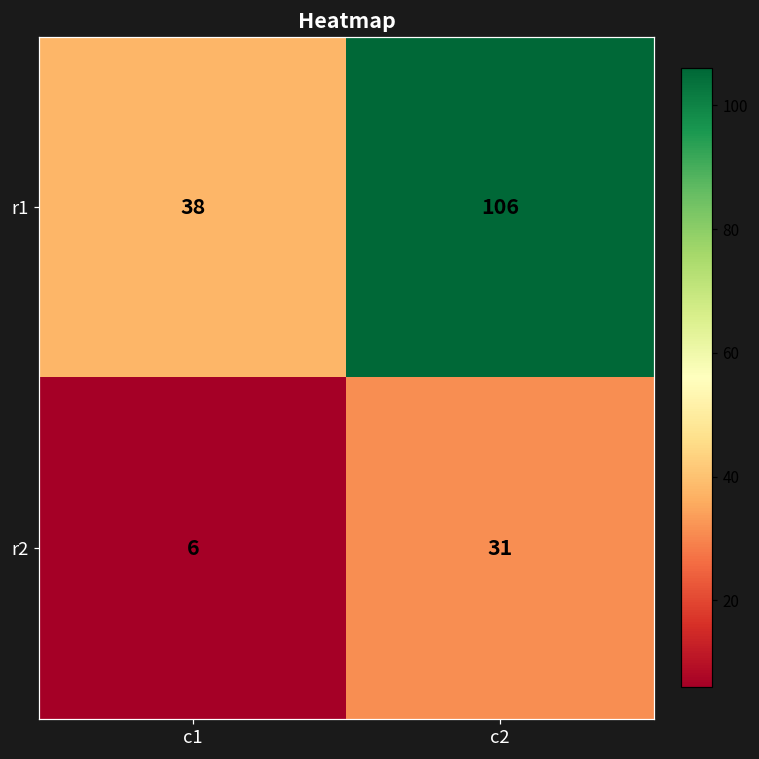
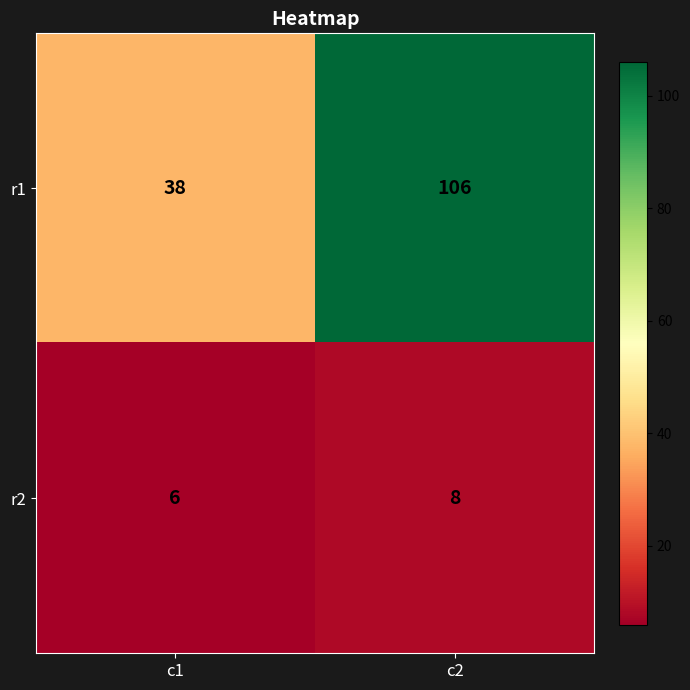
r2, c2: 31 -> 8
